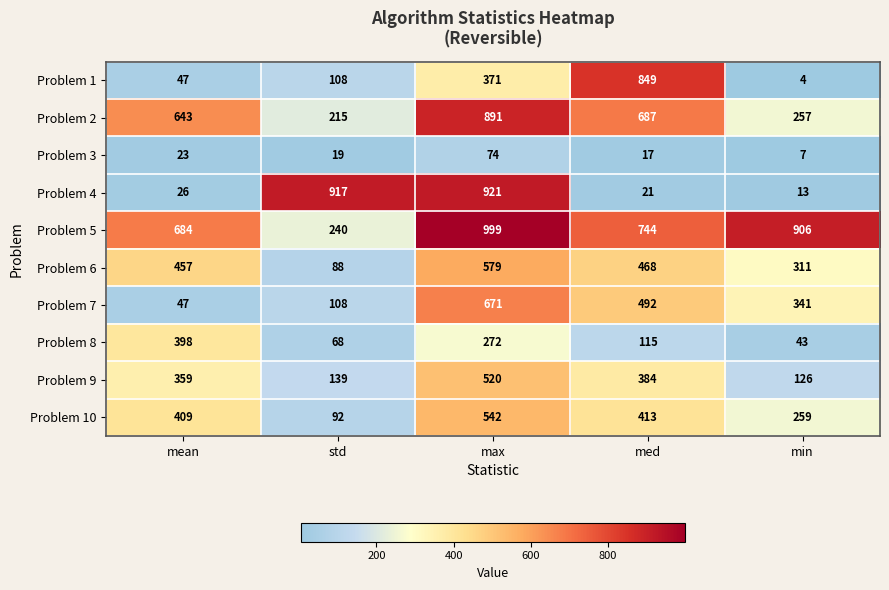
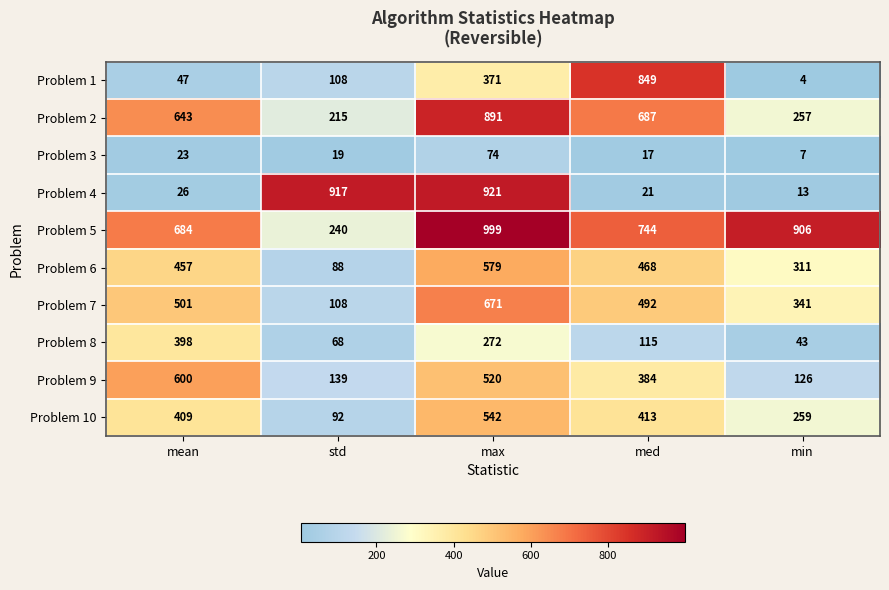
Problem 7, mean: 47 -> 501
Problem 9, mean: 359 -> 600
